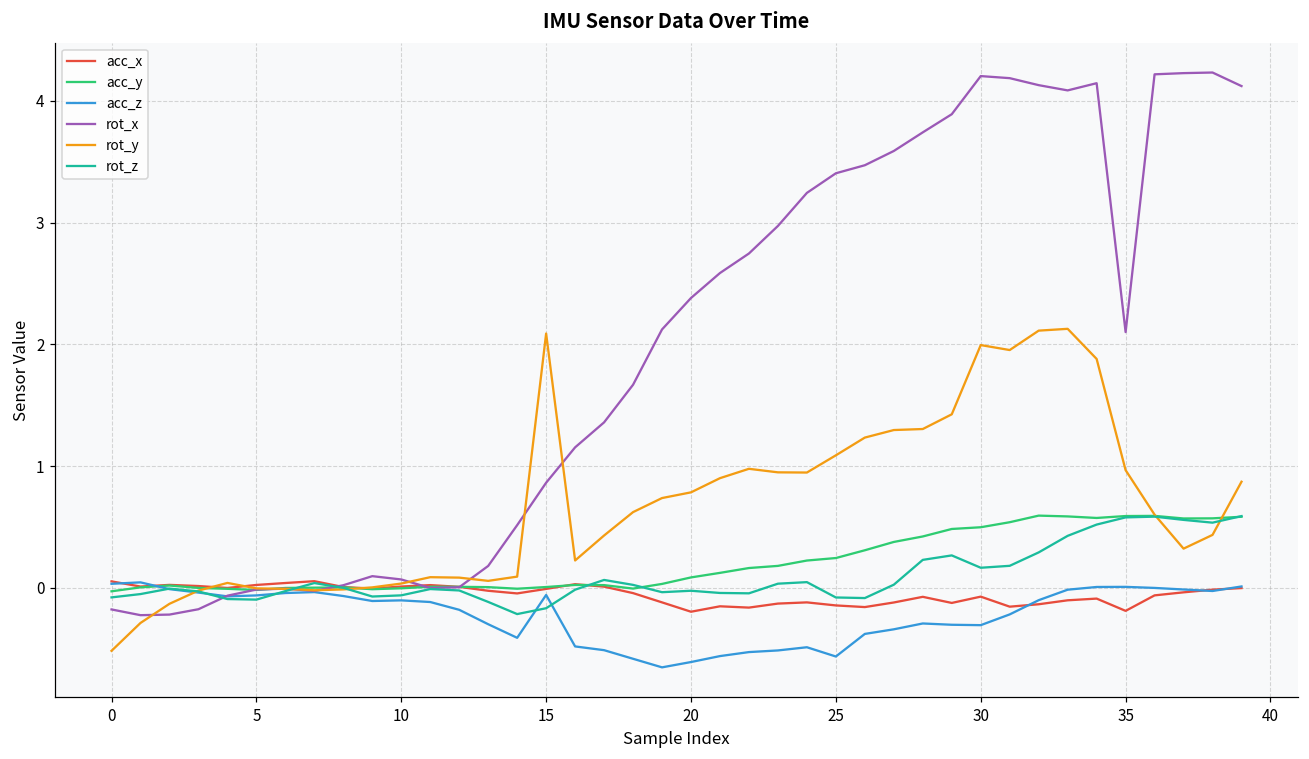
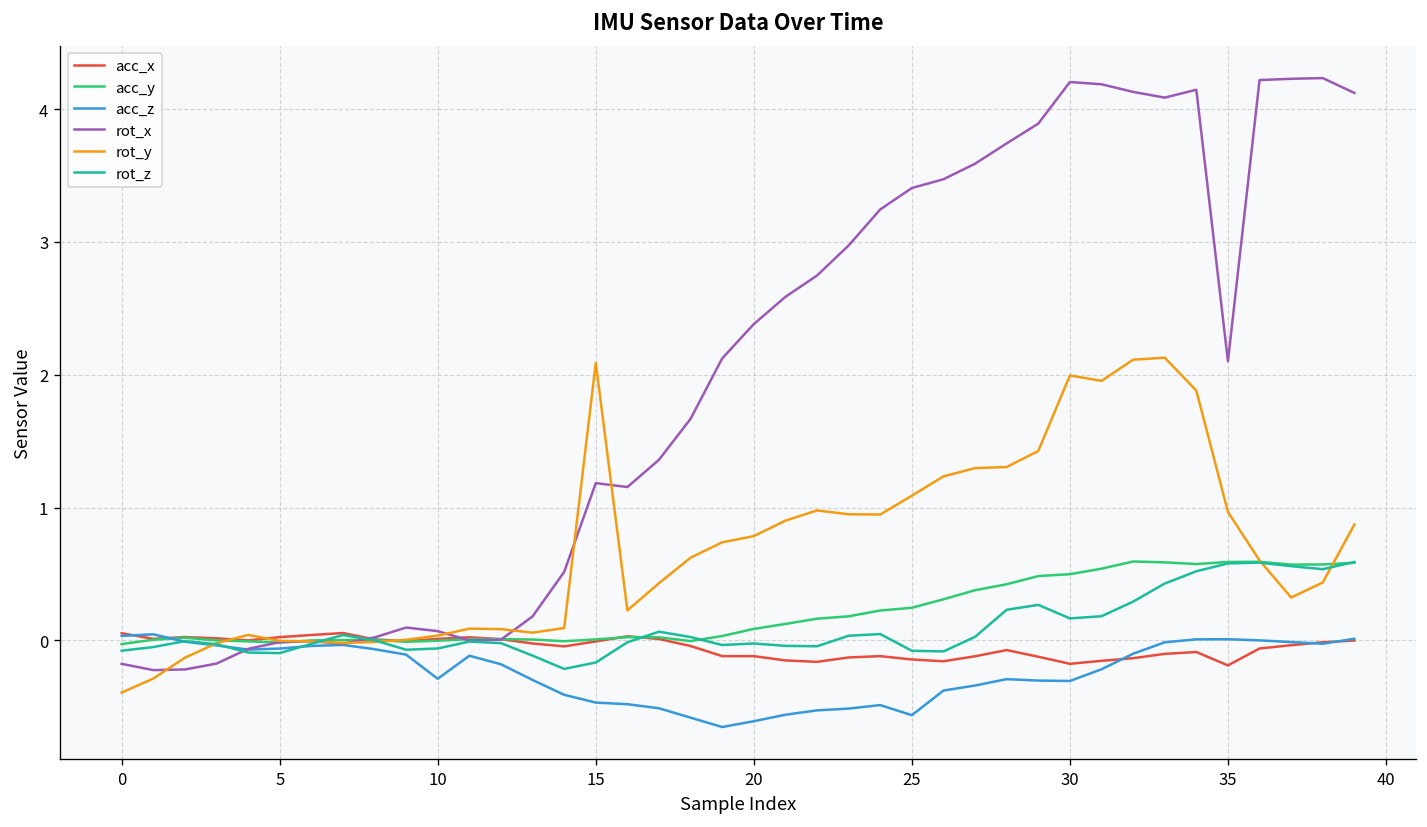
rot_y, 0: -0.52 -> -0.39
acc_z, 10: -0.10 -> -0.29
acc_z, 15: -0.06 -> -0.47
rot_x, 15: 0.86 -> 1.18
acc_x, 20: -0.20 -> -0.12
acc_x, 30: -0.07 -> -0.18
